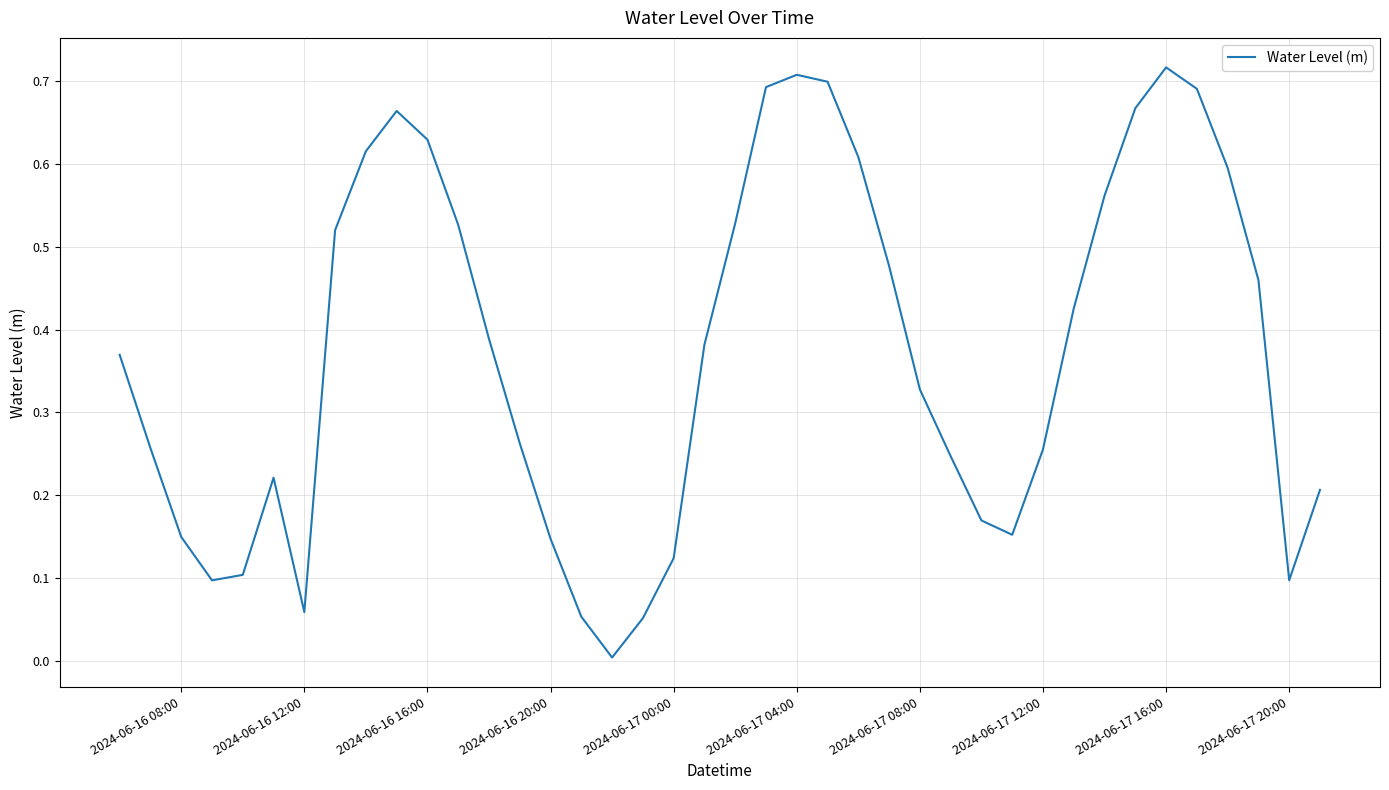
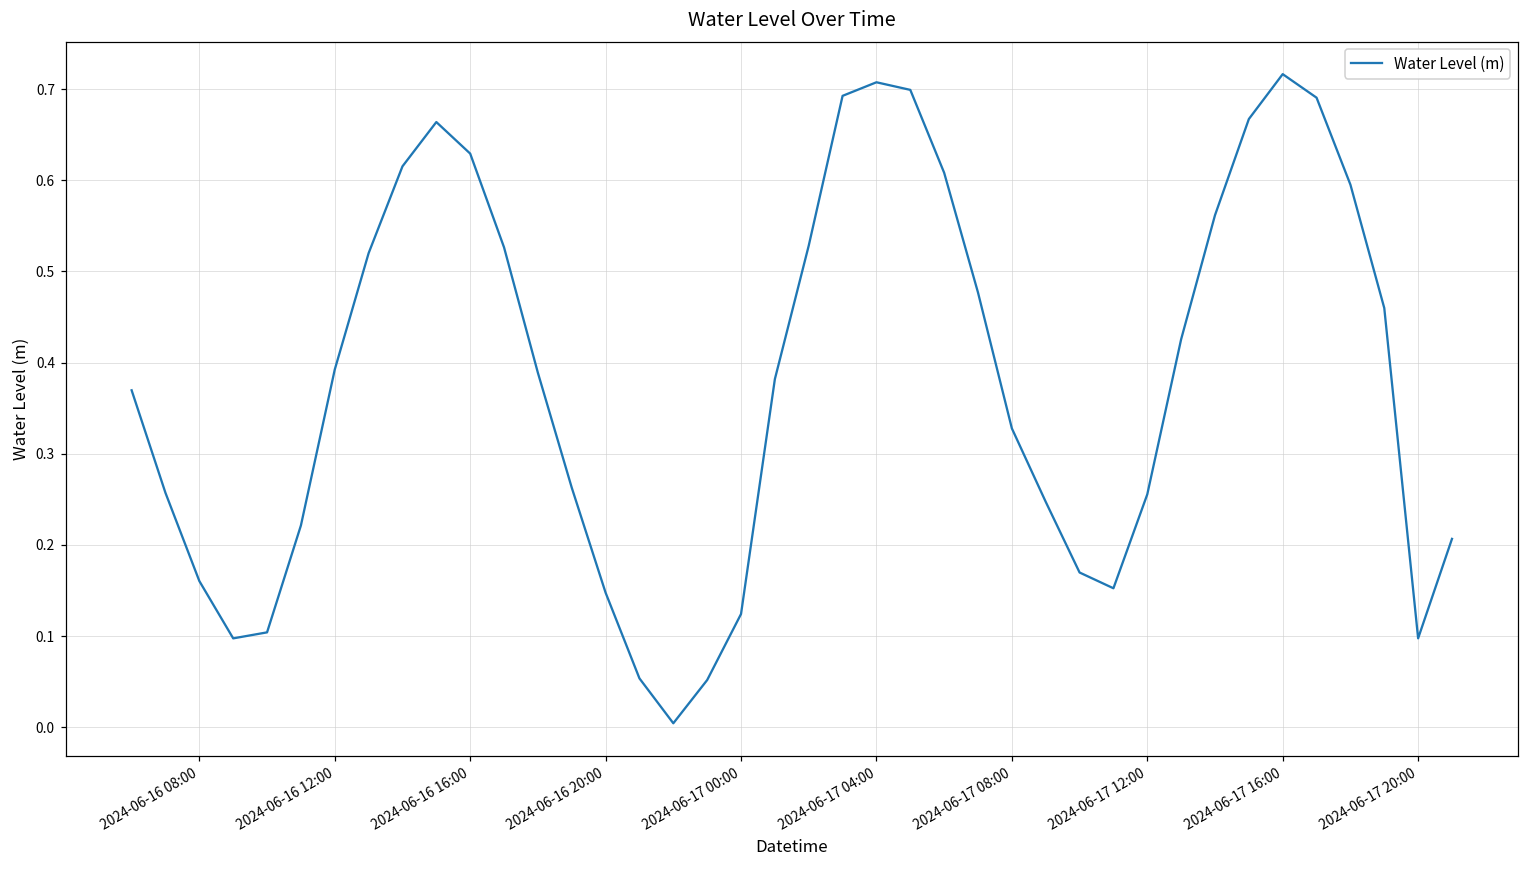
2024-06-16 08:00: 0.15 -> 0.16
2024-06-16 12:00: 0.06 -> 0.39
